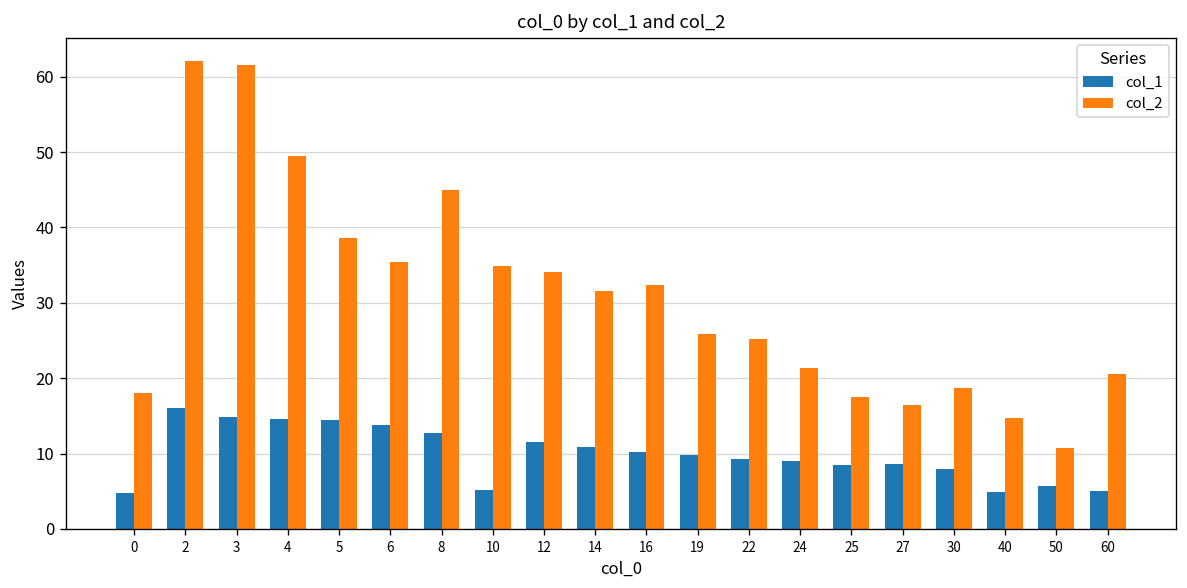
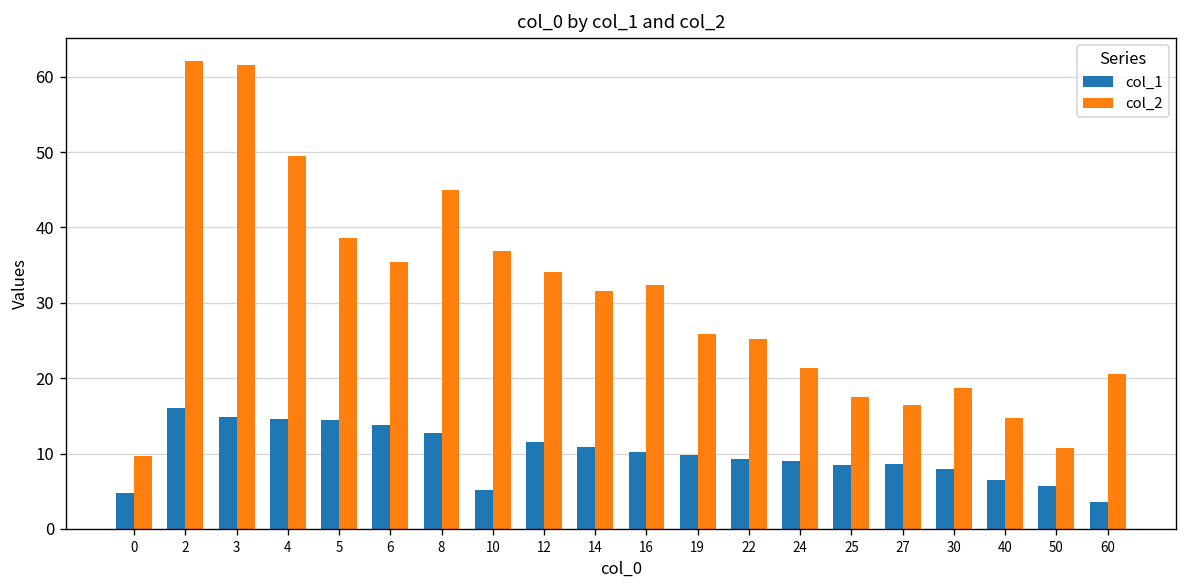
col_2, 0: 18 -> 10
col_2, 10: 35 -> 37
col_1, 40: 5 -> 7
col_1, 60: 5 -> 4
